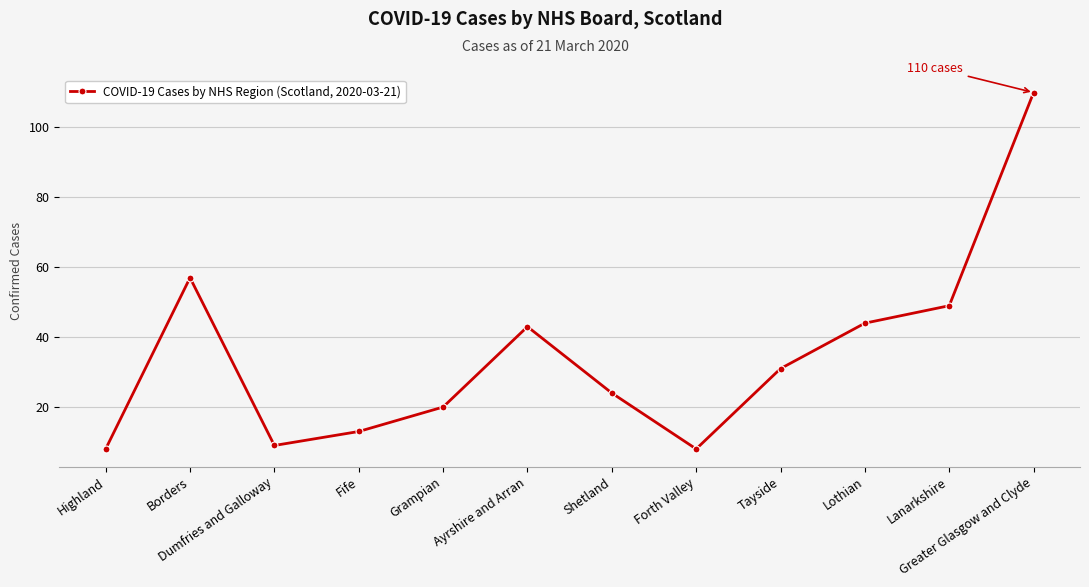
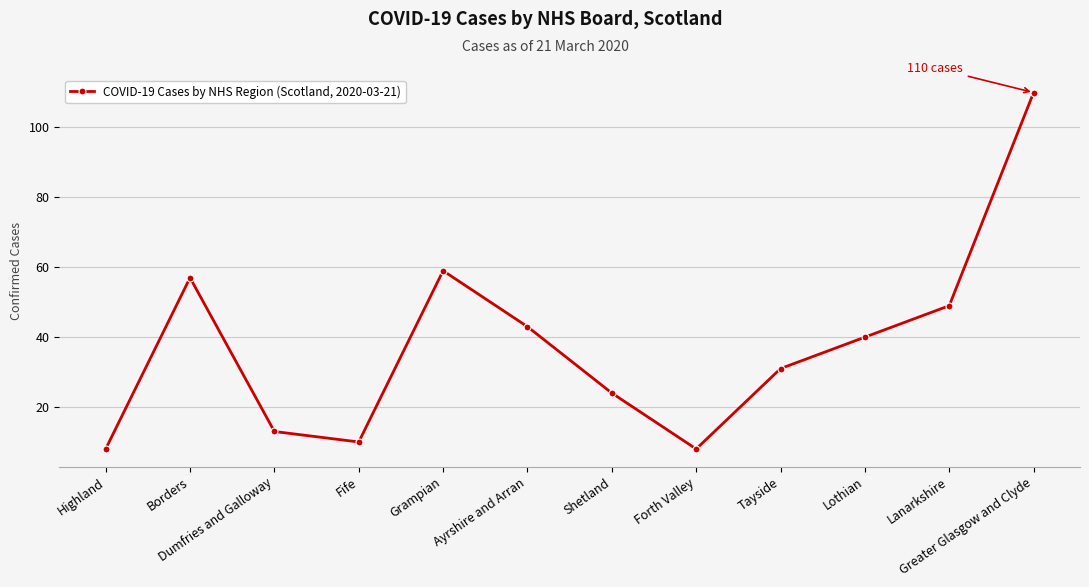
Dumfries and Galloway: 9 -> 13
Fife: 13 -> 10
Grampian: 20 -> 59
Lothian: 44 -> 40
